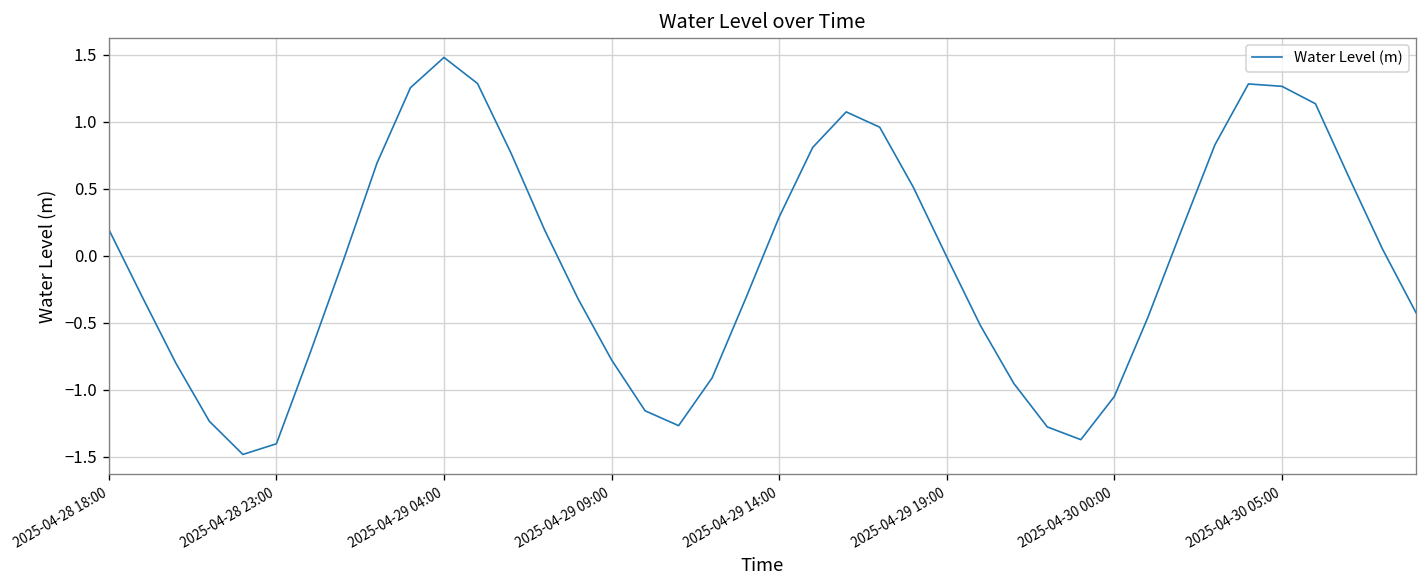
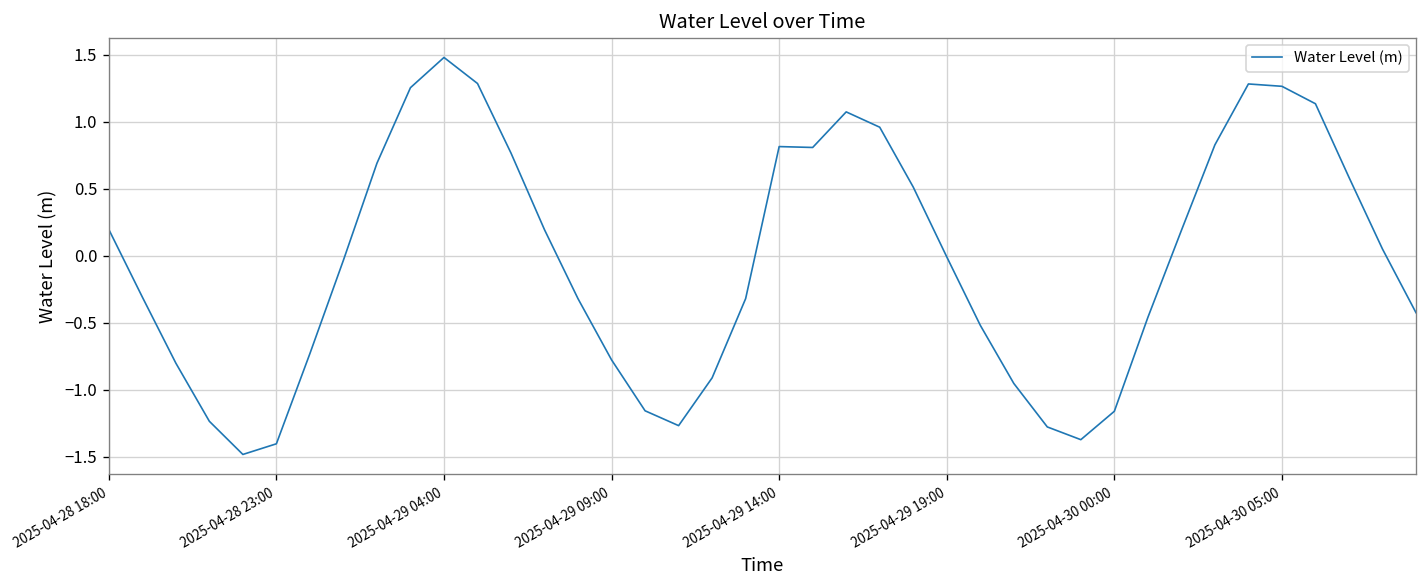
2025-04-29 14:00: 0.29 -> 0.81
2025-04-30 00:00: -1.05 -> -1.16
